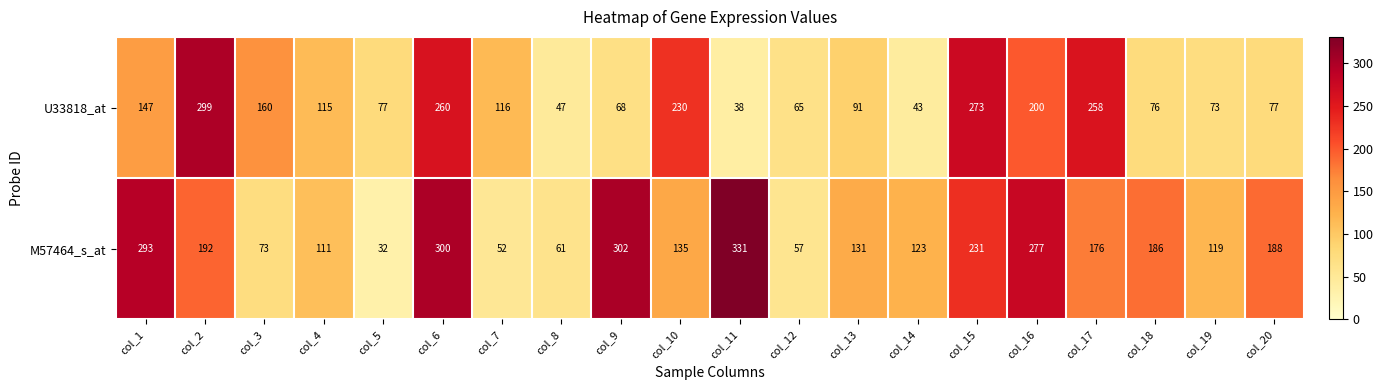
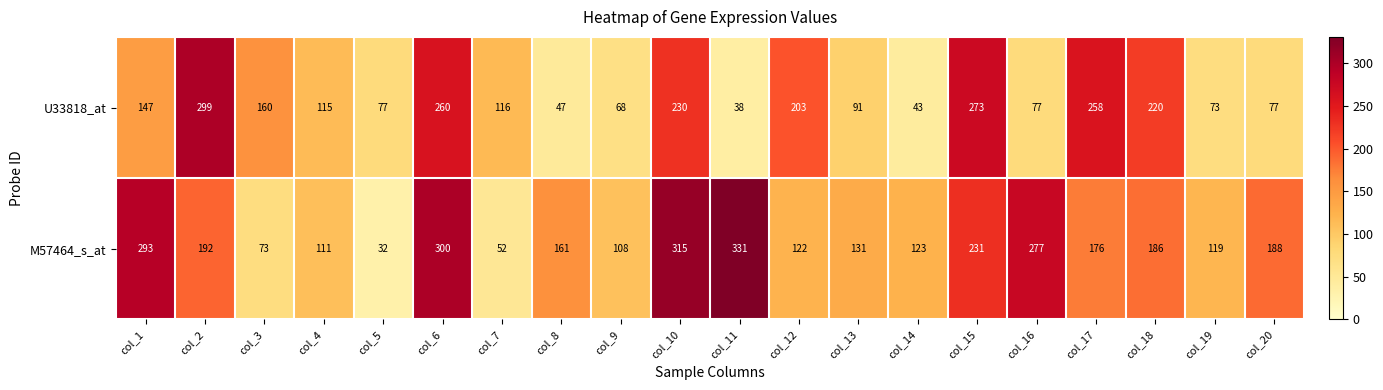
U33818_at, col_12: 65 -> 203
U33818_at, col_16: 200 -> 77
U33818_at, col_18: 76 -> 220
M57464_s_at, col_8: 61 -> 161
M57464_s_at, col_9: 302 -> 108
M57464_s_at, col_10: 135 -> 315
M57464_s_at, col_12: 57 -> 122
